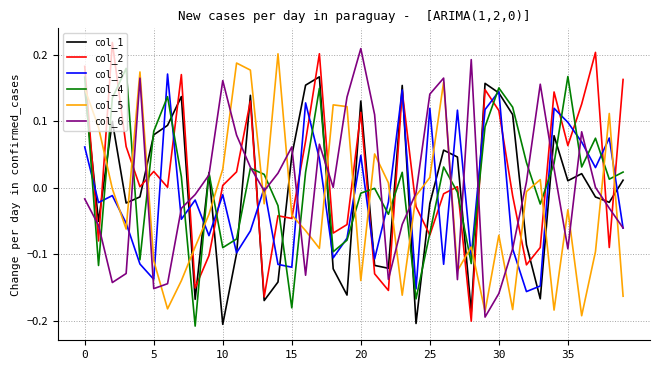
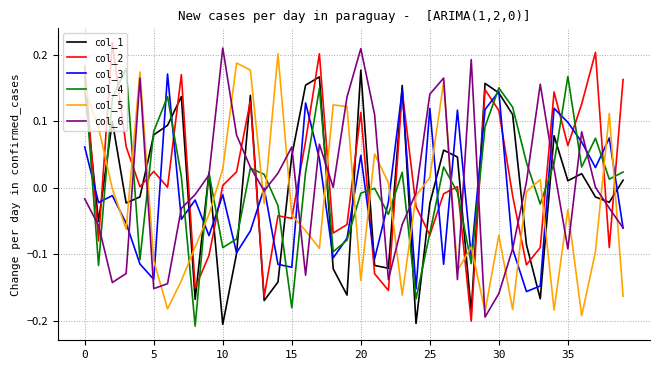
col_6, 10: 0.16 -> 0.21
col_1, 20: 0.13 -> 0.18
